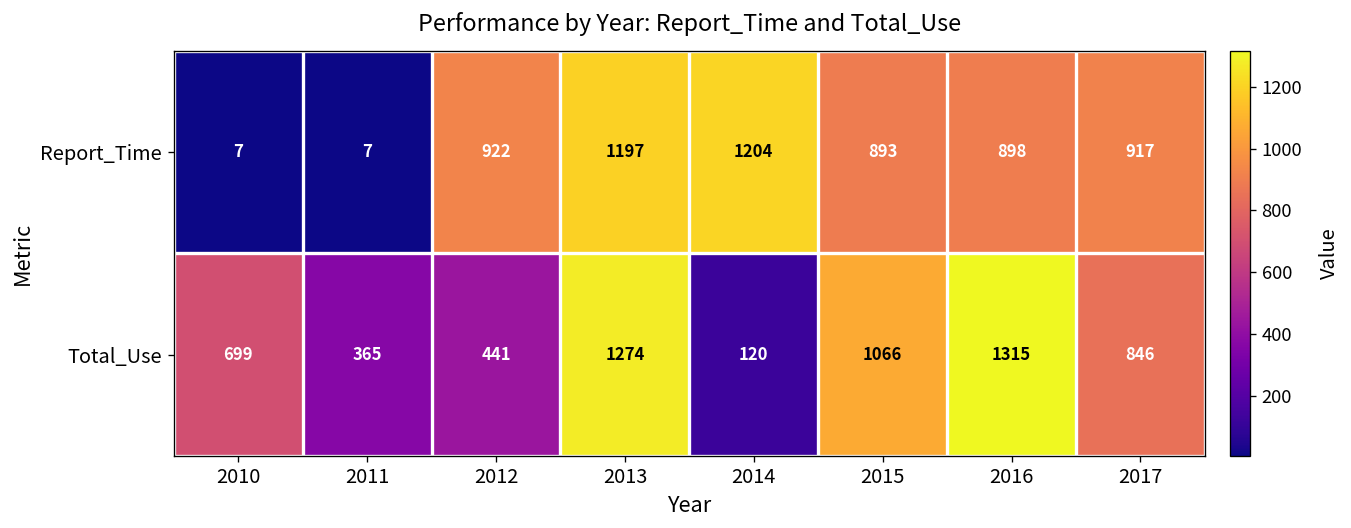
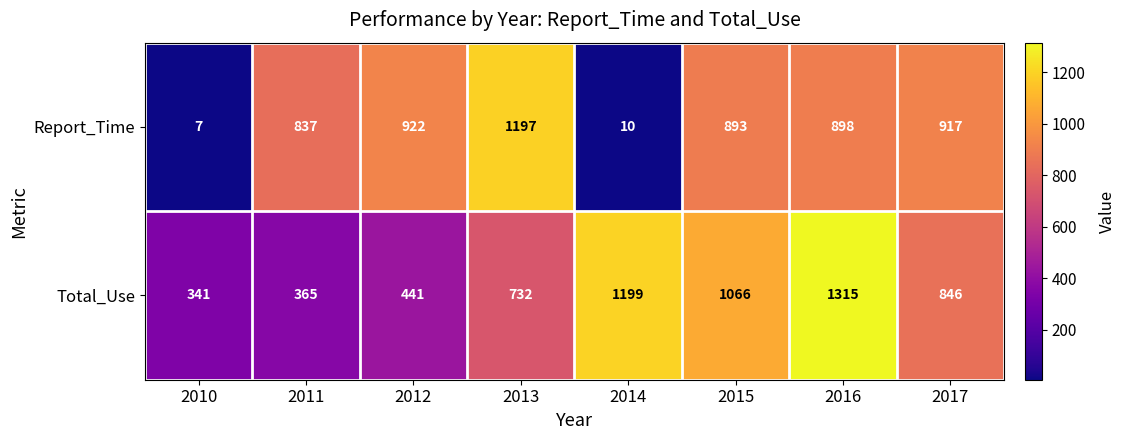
Report_Time, 2011: 7 -> 837
Report_Time, 2014: 1204 -> 10
Total_Use, 2010: 699 -> 341
Total_Use, 2013: 1274 -> 732
Total_Use, 2014: 120 -> 1199
